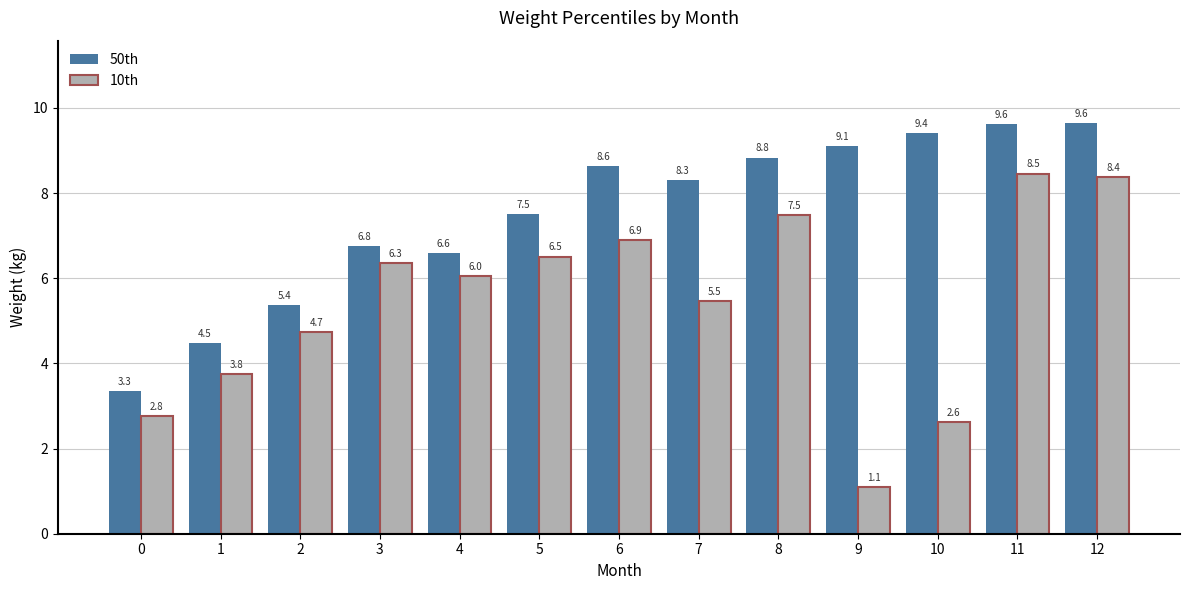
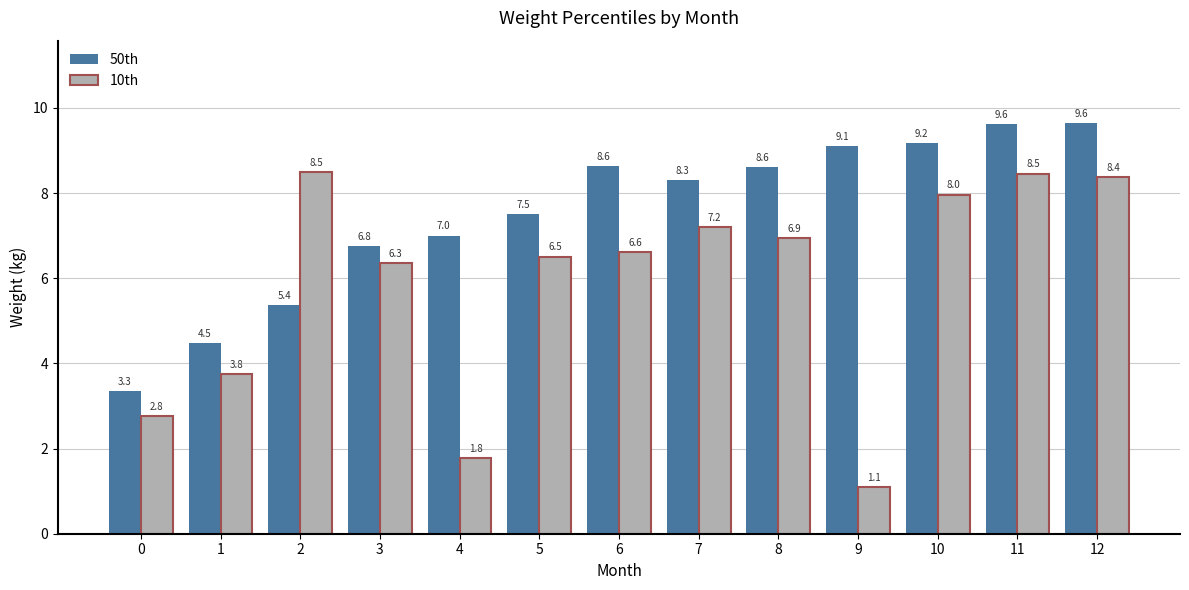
10th, 2: 4.7 -> 8.5
50th, 4: 6.6 -> 7.0
10th, 4: 6.0 -> 1.8
10th, 6: 6.9 -> 6.6
10th, 7: 5.5 -> 7.2
50th, 8: 8.8 -> 8.6
10th, 8: 7.5 -> 6.9
50th, 10: 9.4 -> 9.2
10th, 10: 2.6 -> 8.0
